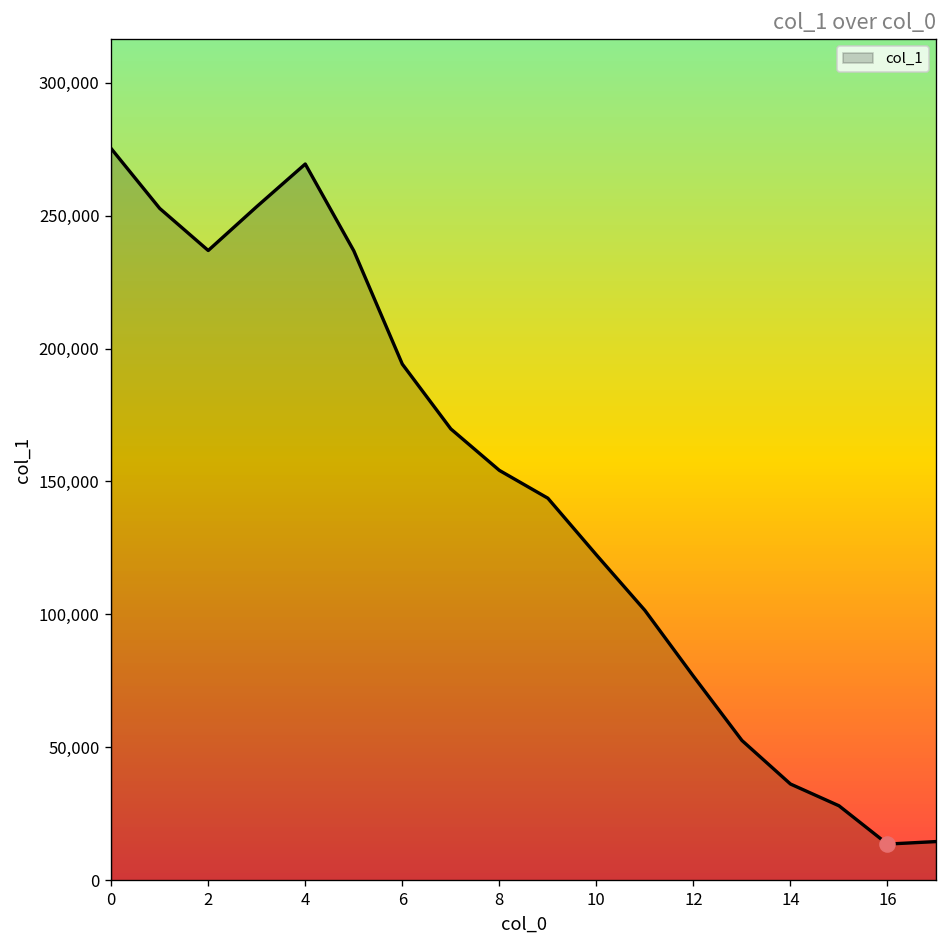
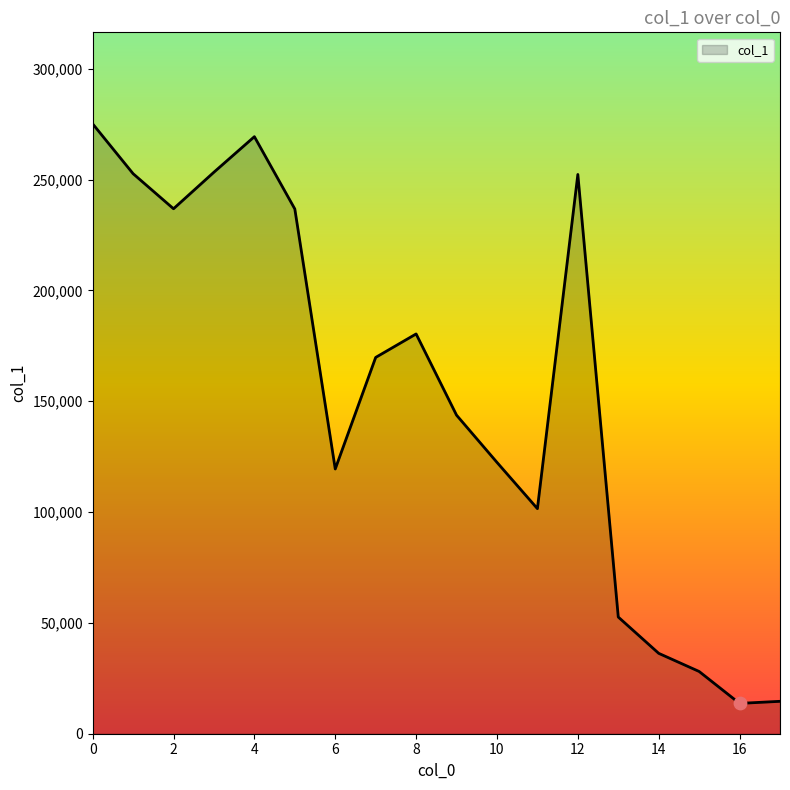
col_1, 6: 194,000 -> 119,000
col_1, 8: 154,000 -> 180,000
col_1, 12: 77,000 -> 252,000
